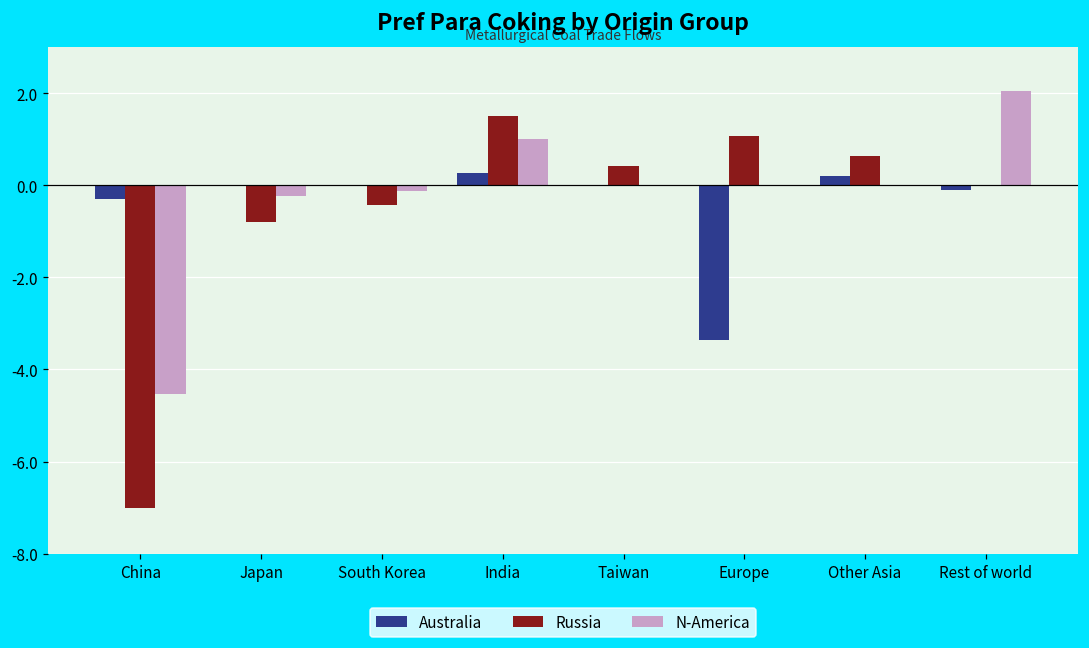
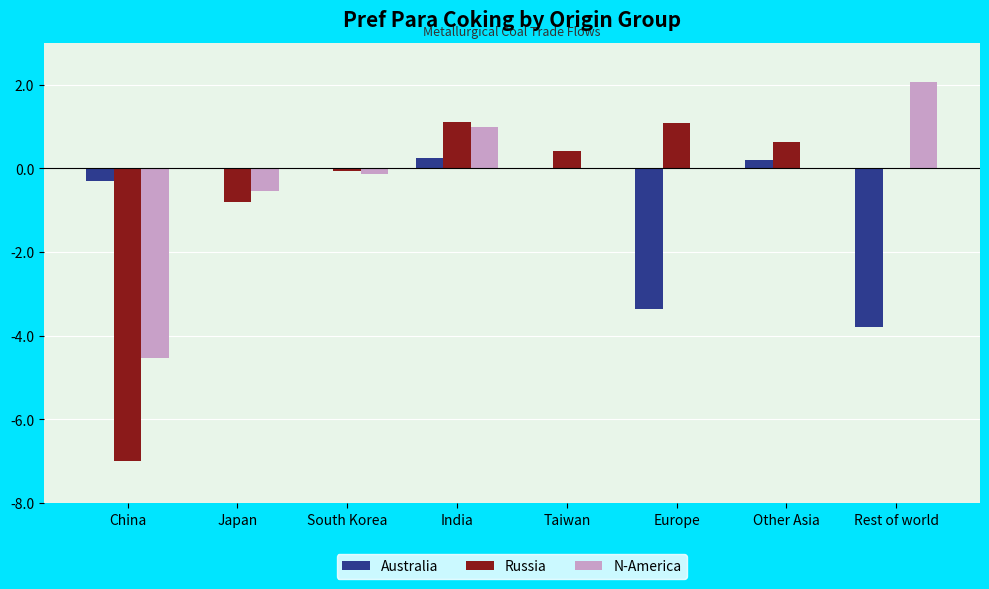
N-America, Japan: -0.2 -> -0.6
Russia, South Korea: -0.4 -> -0.1
Russia, India: 1.5 -> 1.1
Australia, Rest of world: -0.1 -> -3.8
